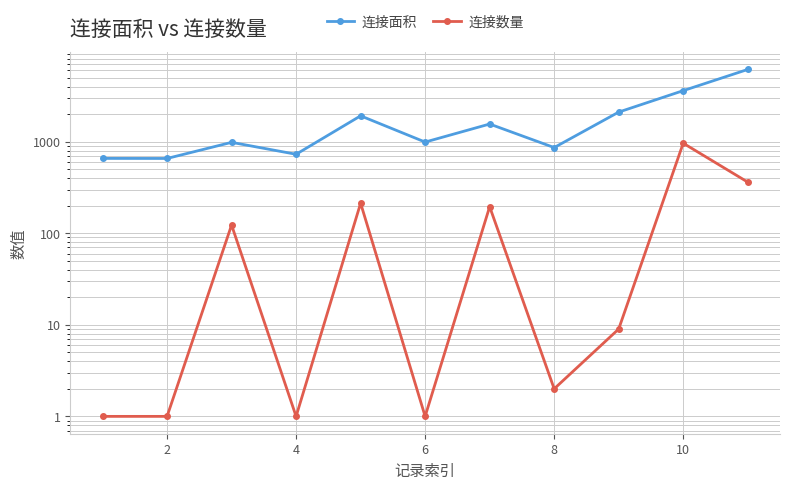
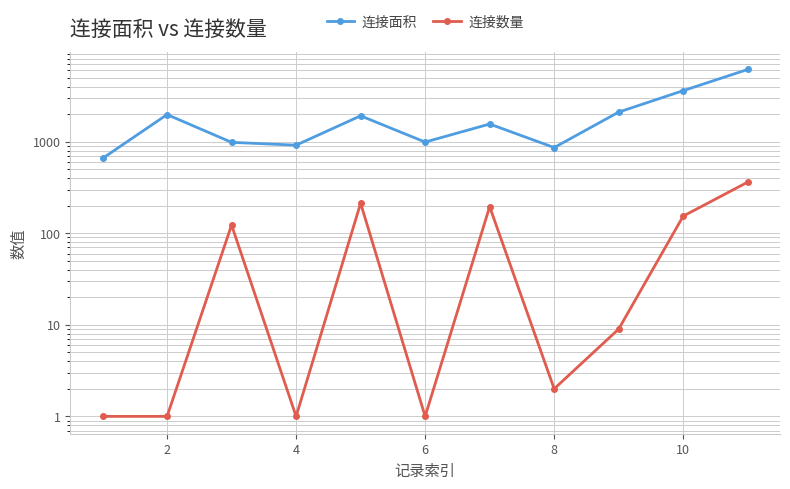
连接面积, 2: 700 -> 2000
连接面积, 4: 700 -> 900
连接数量, 10: 1000 -> 150
